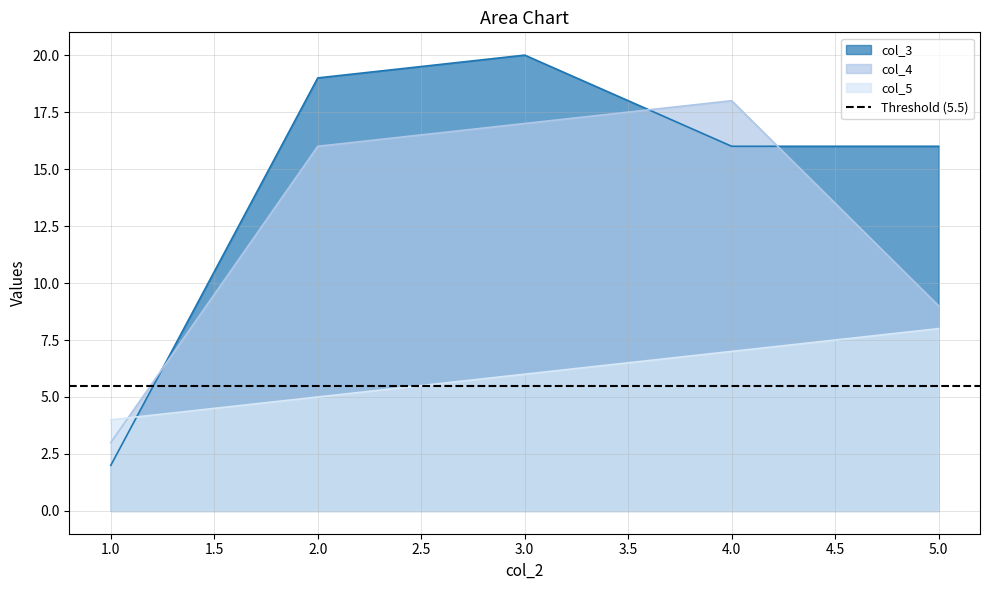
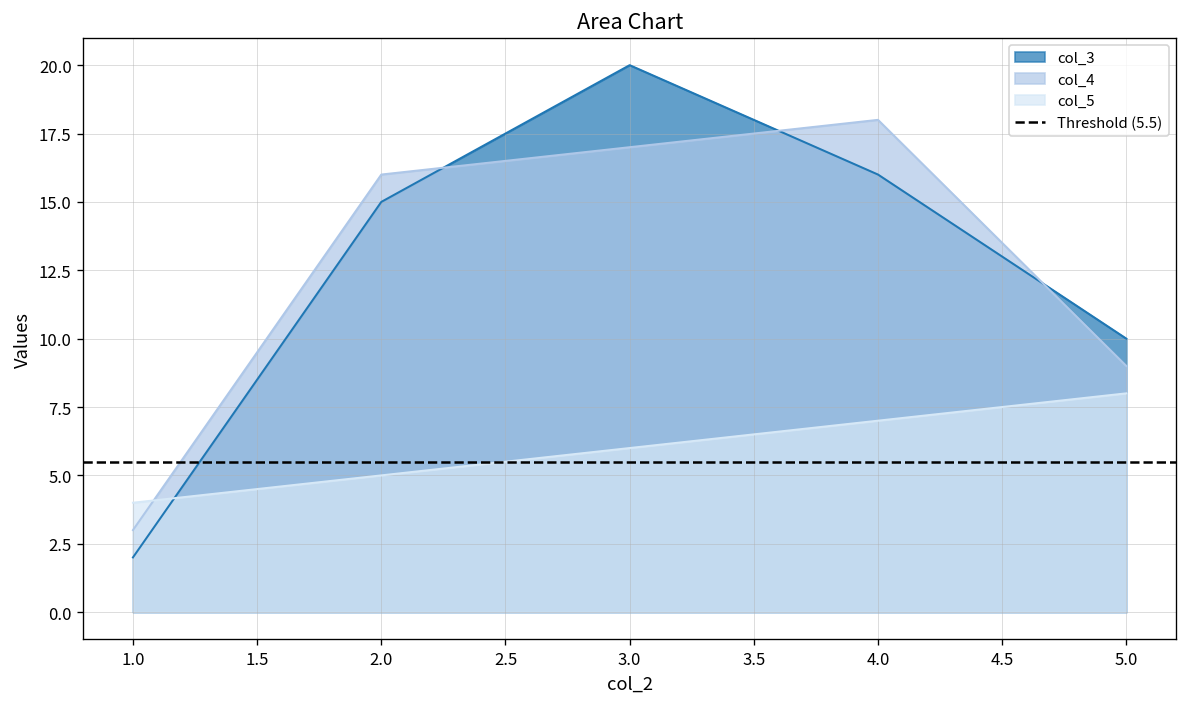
col_3, 2.0: 19 -> 15
col_3, 5.0: 16 -> 10
